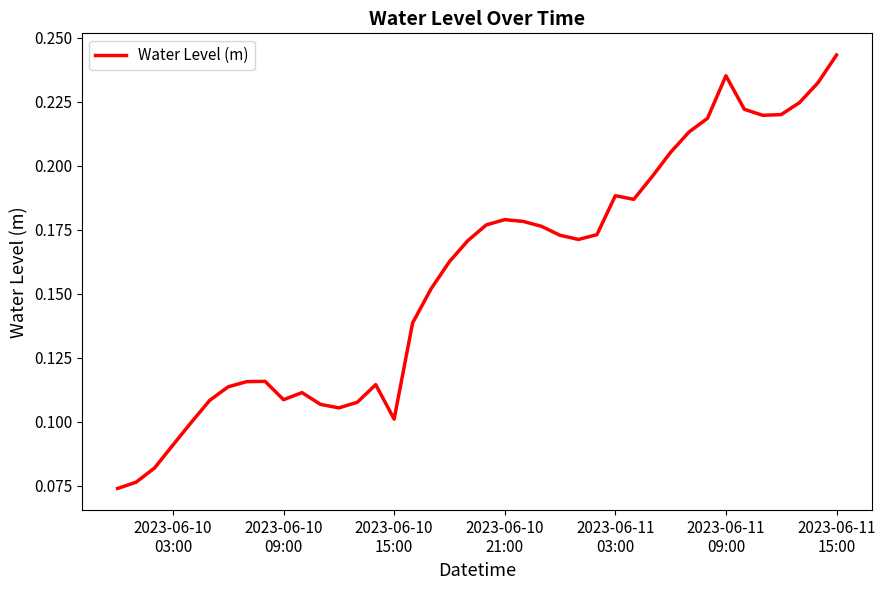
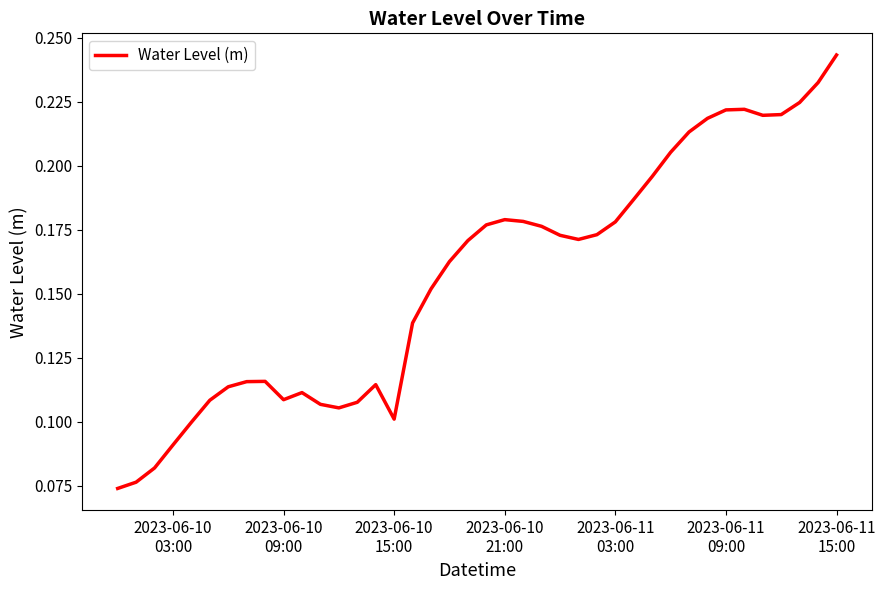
2023-06-11 03:00: 0.188 -> 0.178
2023-06-11 09:00: 0.235 -> 0.222
